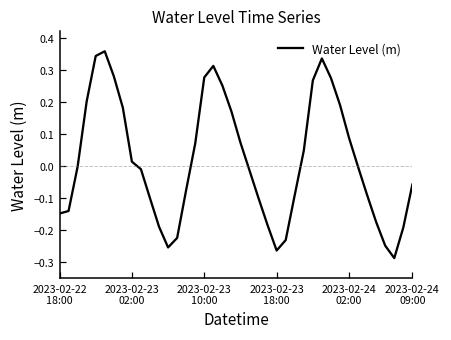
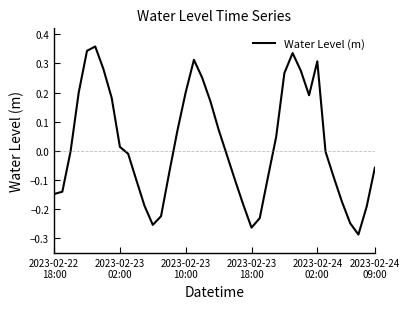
2023-02-23 10:00: 0.28 -> 0.20
2023-02-24 02:00: 0.09 -> 0.31
